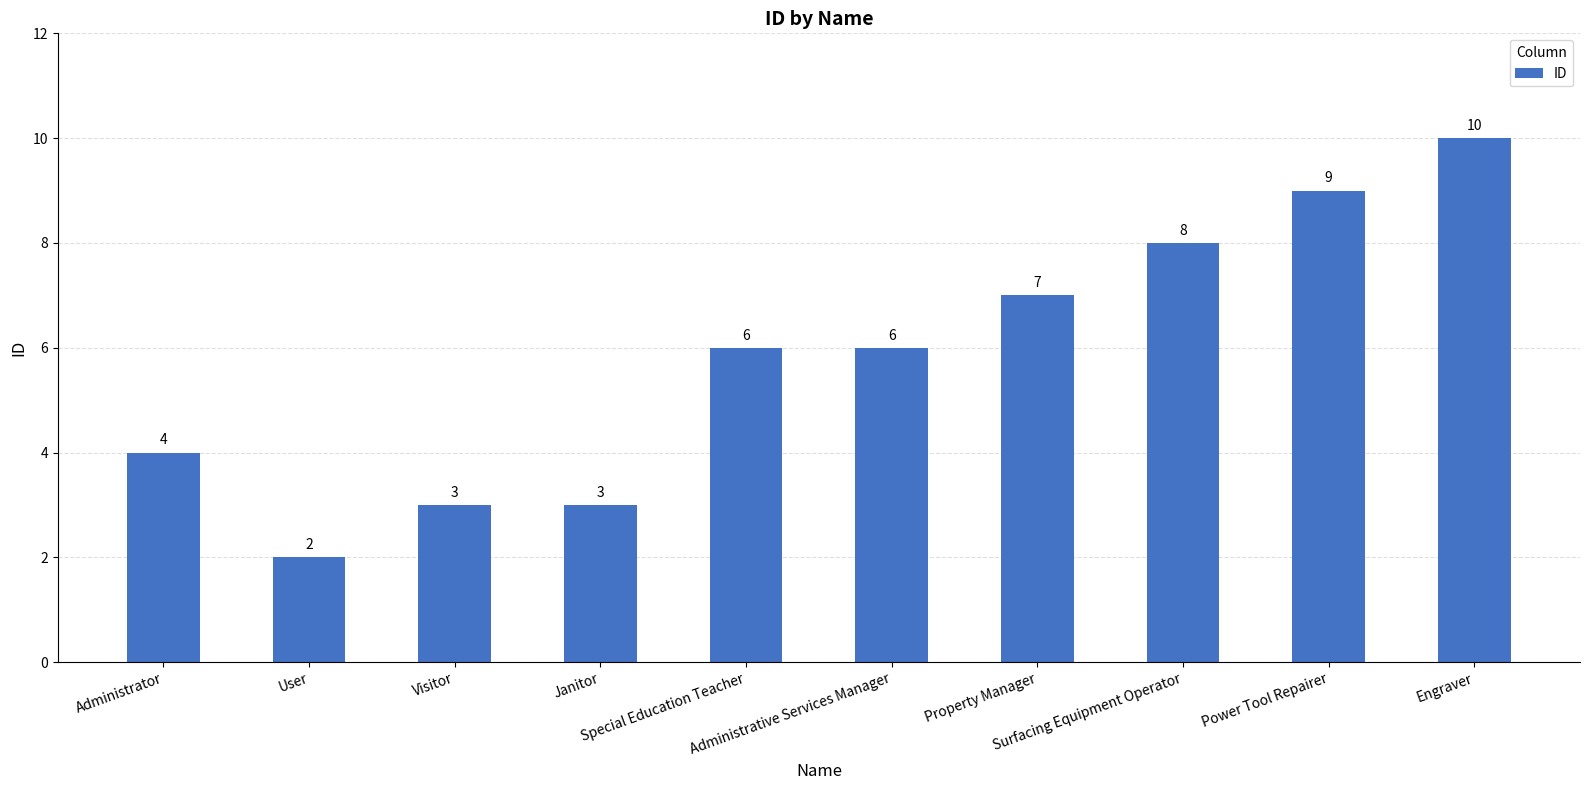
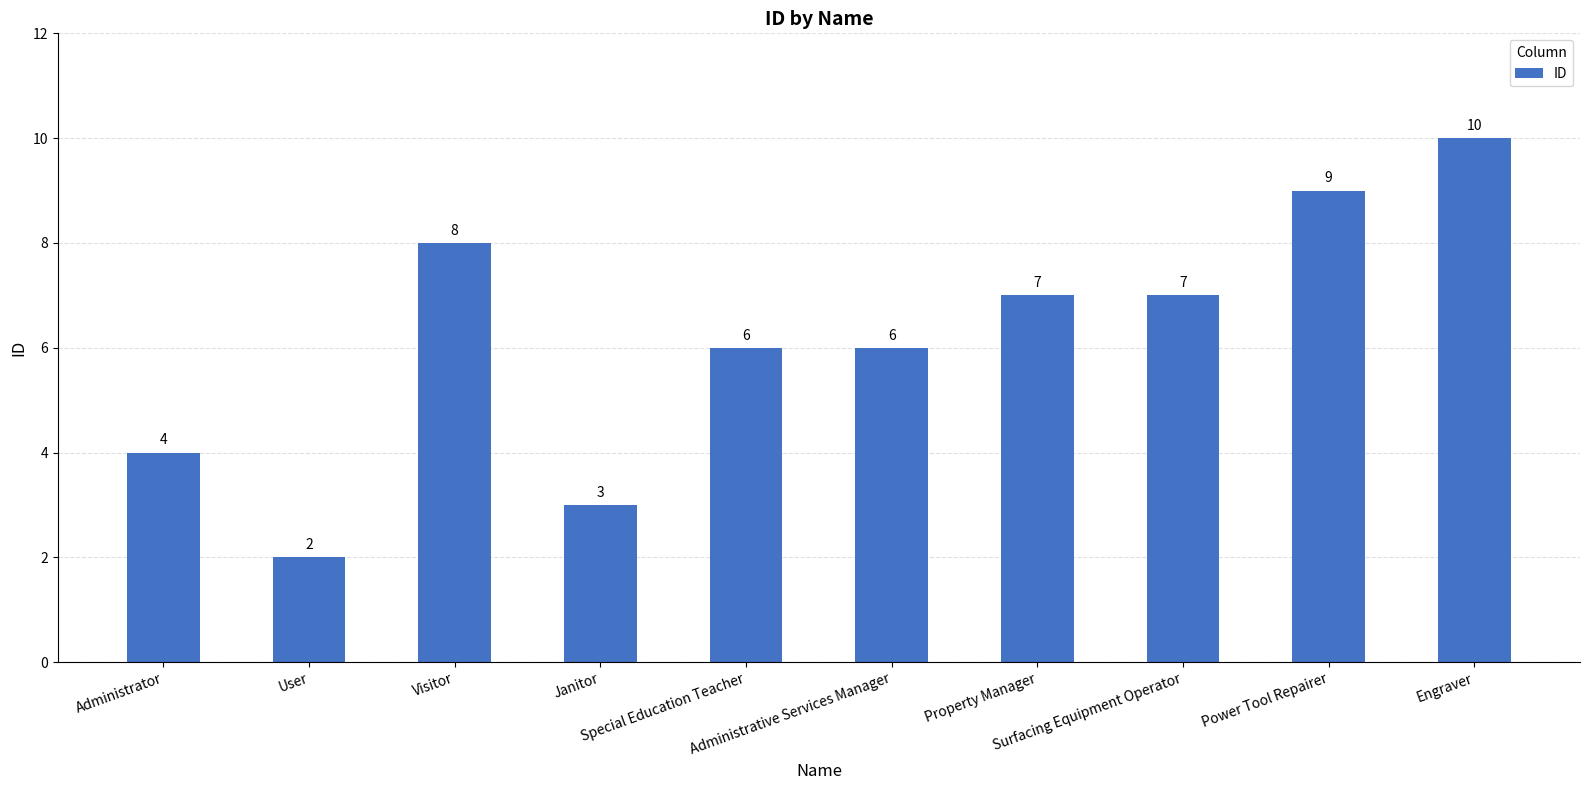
Visitor: 3 -> 8
Surfacing Equipment Operator: 8 -> 7
